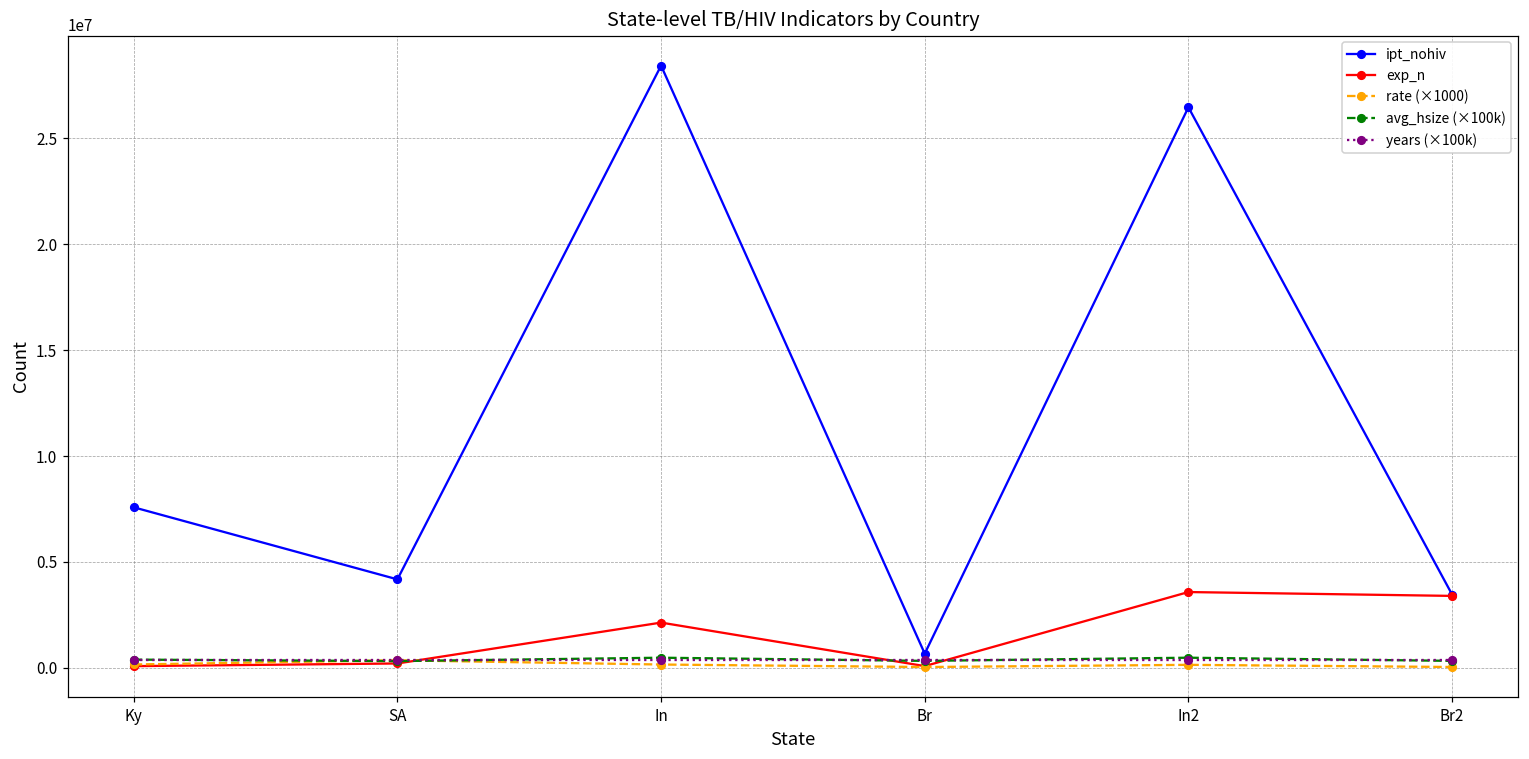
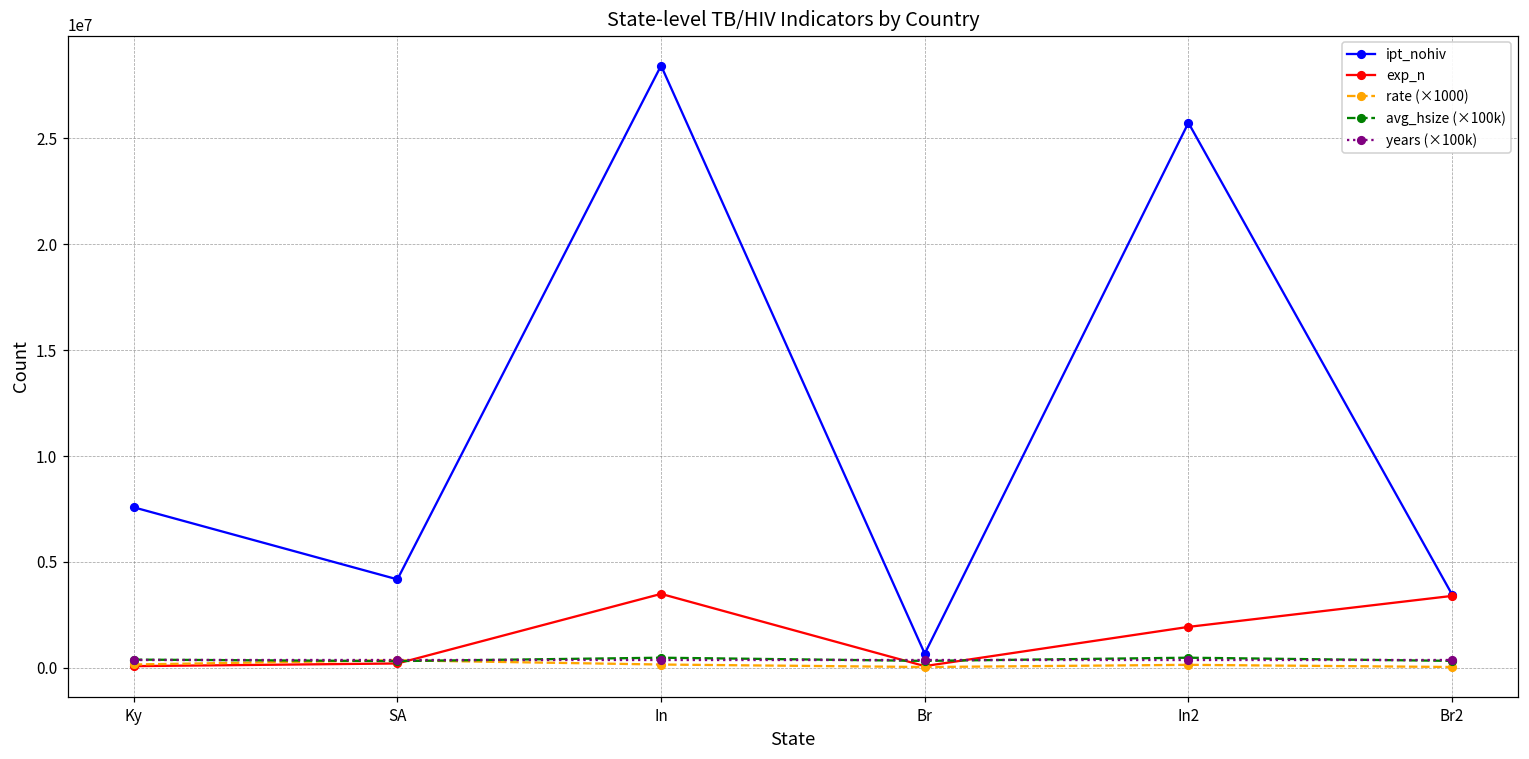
exp_n, In: 2100000 -> 3500000
ipt_nohiv, In2: 26500000 -> 25700000
exp_n, In2: 3600000 -> 1900000
